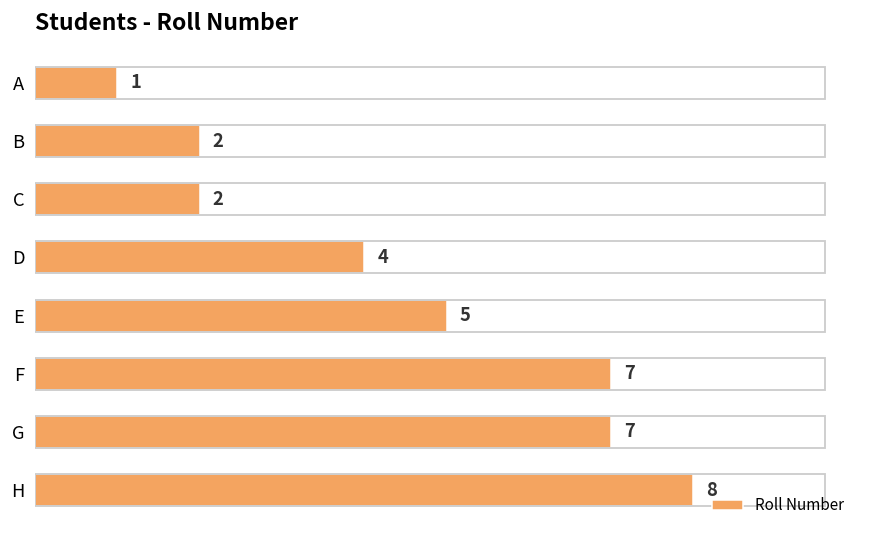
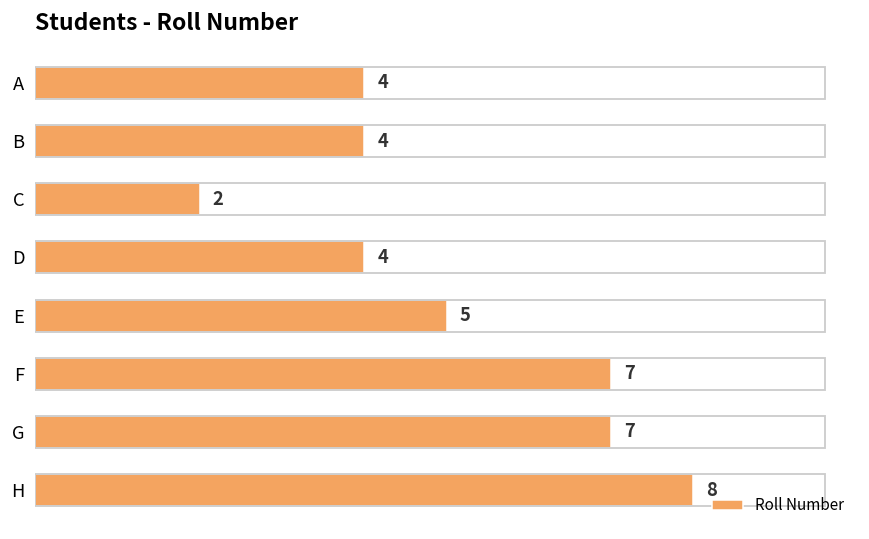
A: 1 -> 4
B: 2 -> 4
